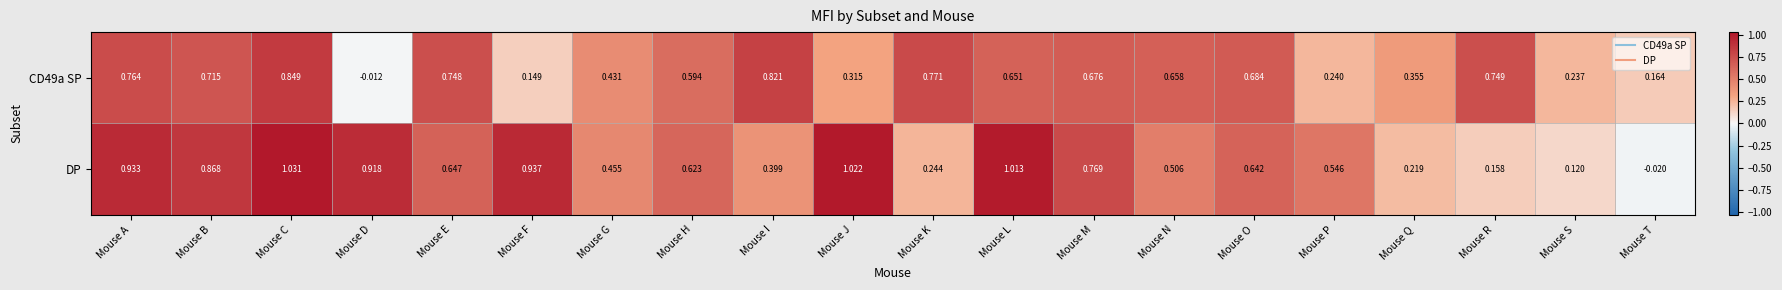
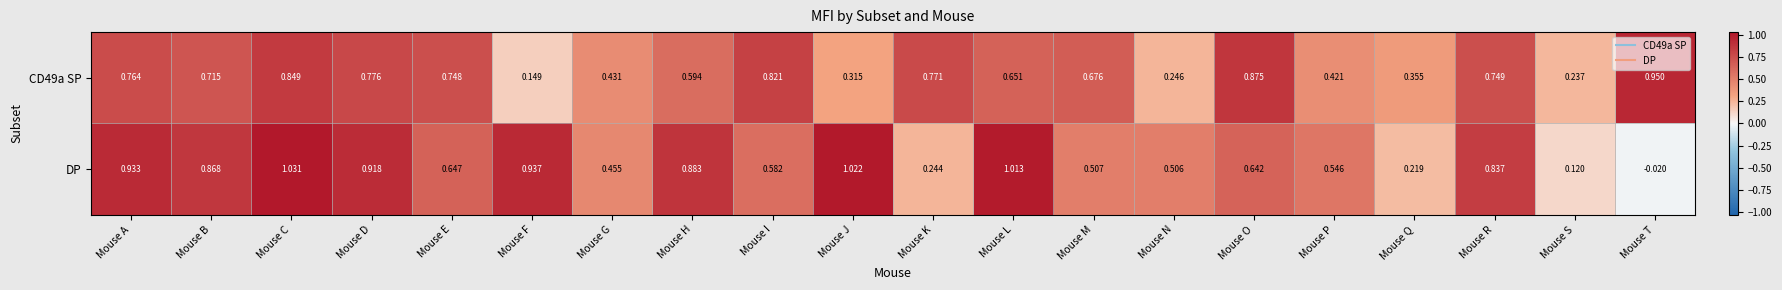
CD49a SP, Mouse D: -0.012 -> 0.776
CD49a SP, Mouse N: 0.658 -> 0.246
CD49a SP, Mouse O: 0.684 -> 0.875
CD49a SP, Mouse P: 0.240 -> 0.421
CD49a SP, Mouse T: 0.164 -> 0.950
DP, Mouse H: 0.623 -> 0.883
DP, Mouse I: 0.399 -> 0.582
DP, Mouse M: 0.769 -> 0.507
DP, Mouse R: 0.158 -> 0.837
